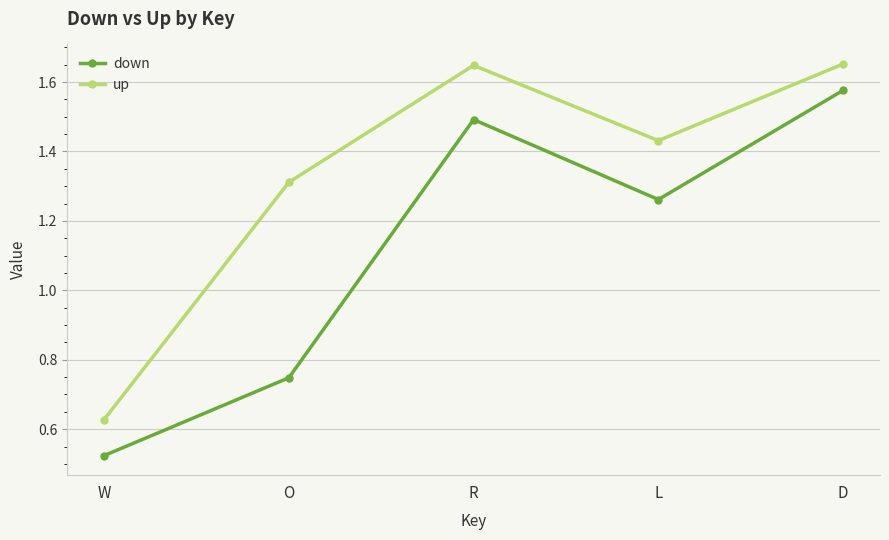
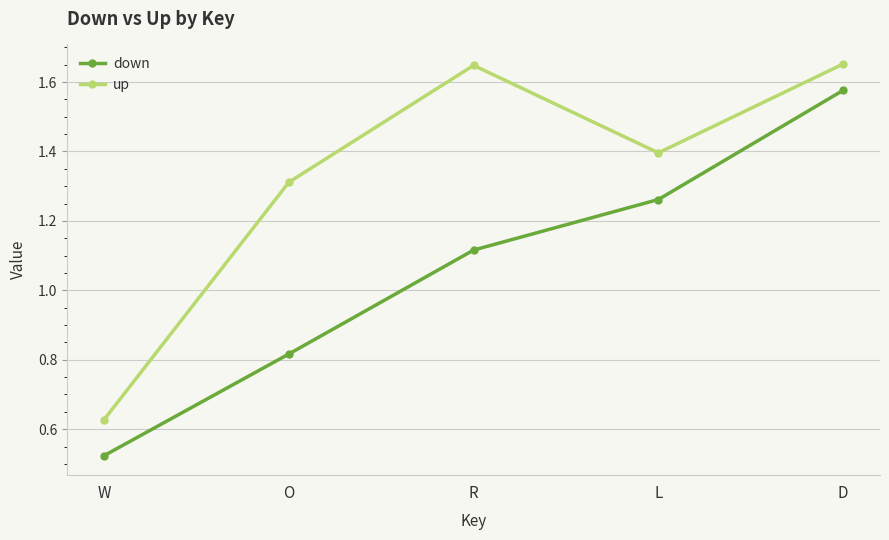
down, O: 0.75 -> 0.82
down, R: 1.49 -> 1.12
up, L: 1.43 -> 1.40
